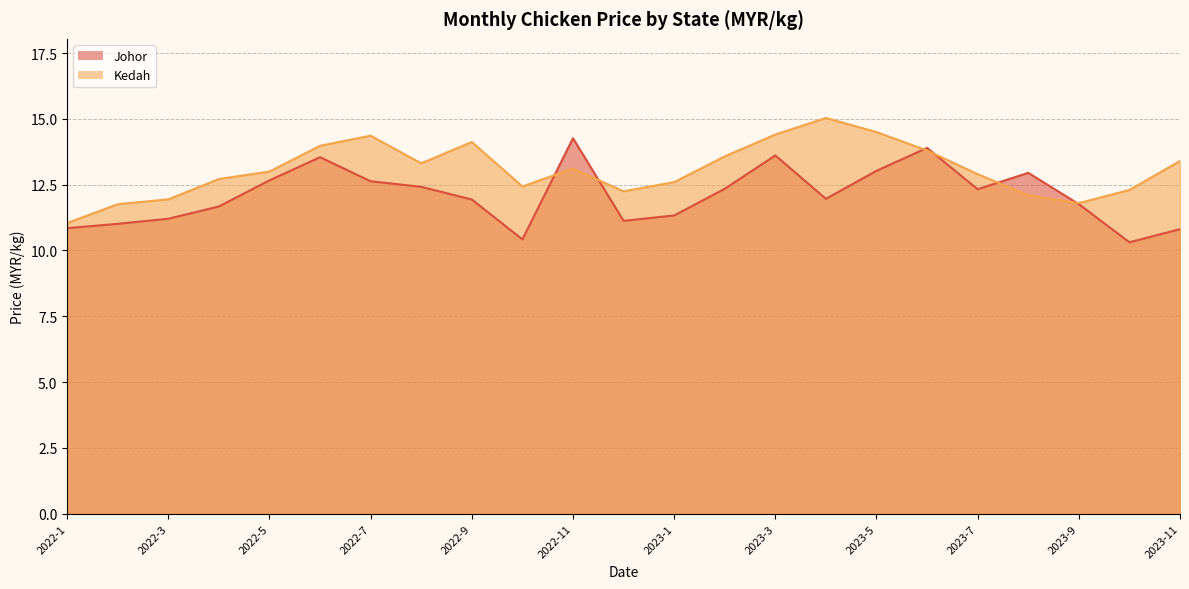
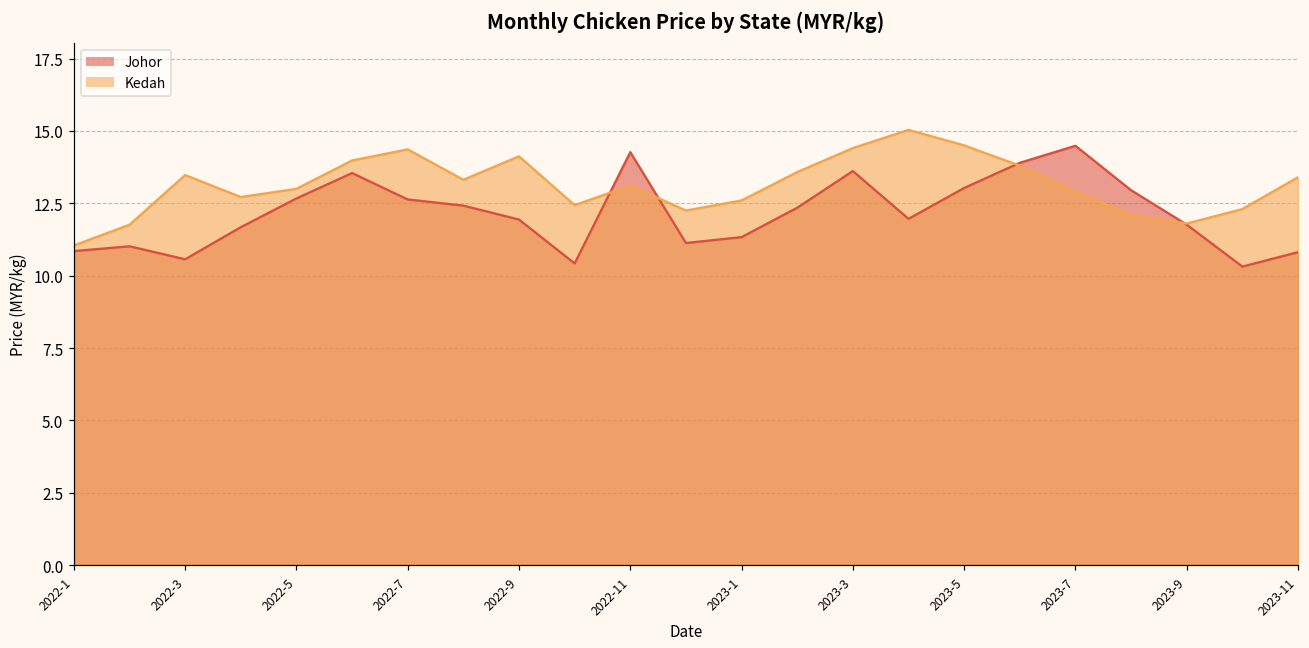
Johor, 2022-3: 11.2 -> 10.6
Kedah, 2022-3: 11.9 -> 13.5
Johor, 2023-7: 12.3 -> 14.5
